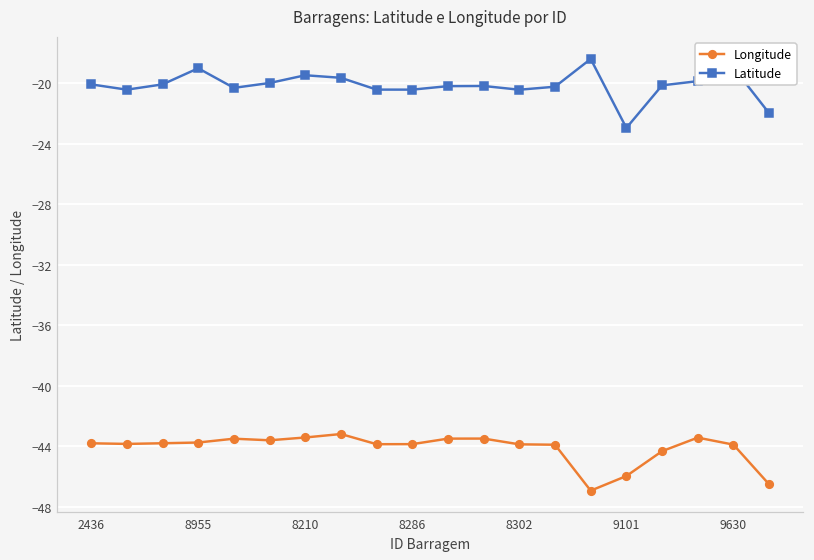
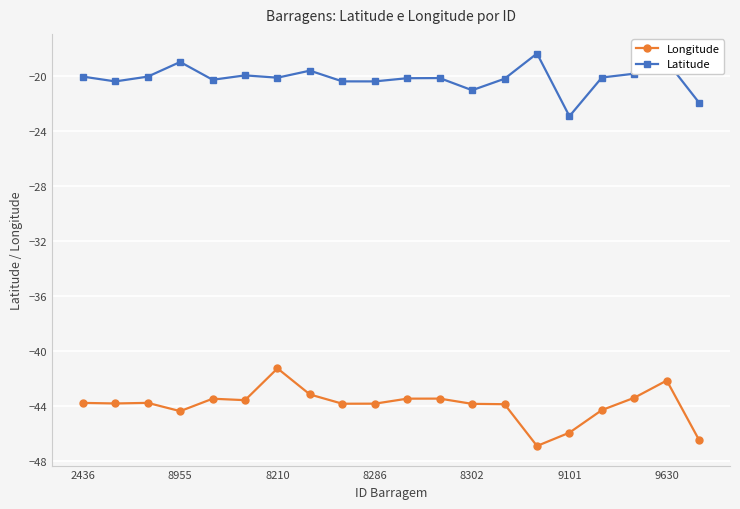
Longitude, 8955: -43.7 -> -44.4
Longitude, 8210: -43.4 -> -41.3
Latitude, 8210: -19.5 -> -20.1
Latitude, 8302: -20.4 -> -21.1
Longitude, 9630: -43.9 -> -42.2
